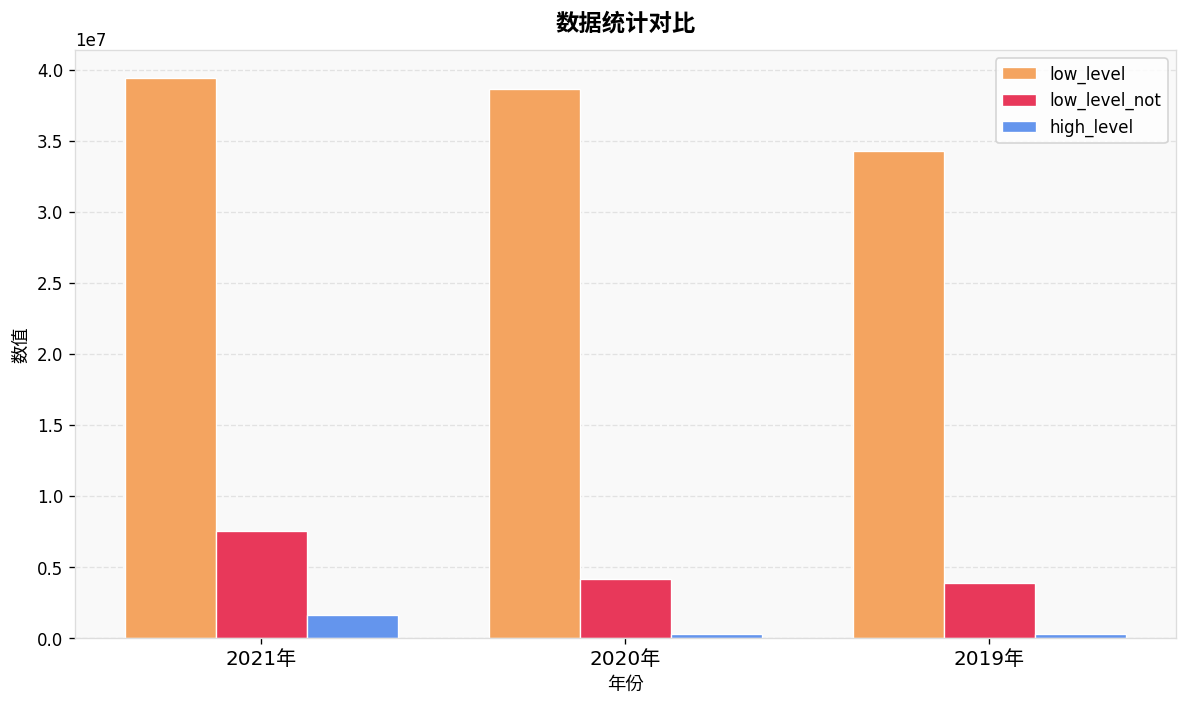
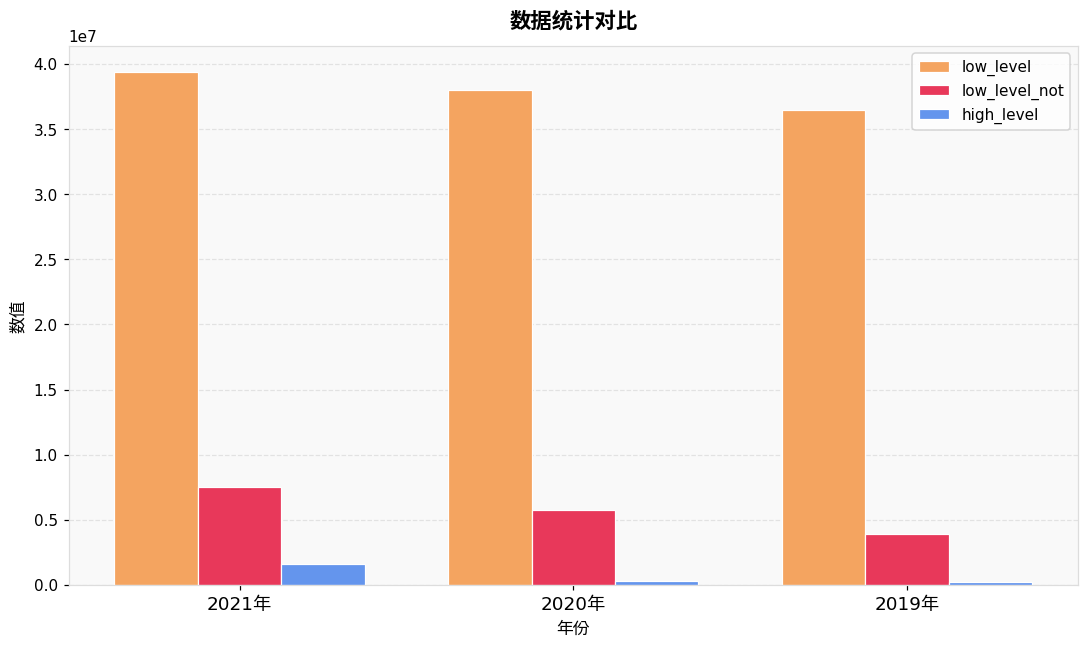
low_level, 2020年: 38700000 -> 38000000
low_level_not, 2020年: 4100000 -> 5800000
low_level, 2019年: 34300000 -> 36500000
